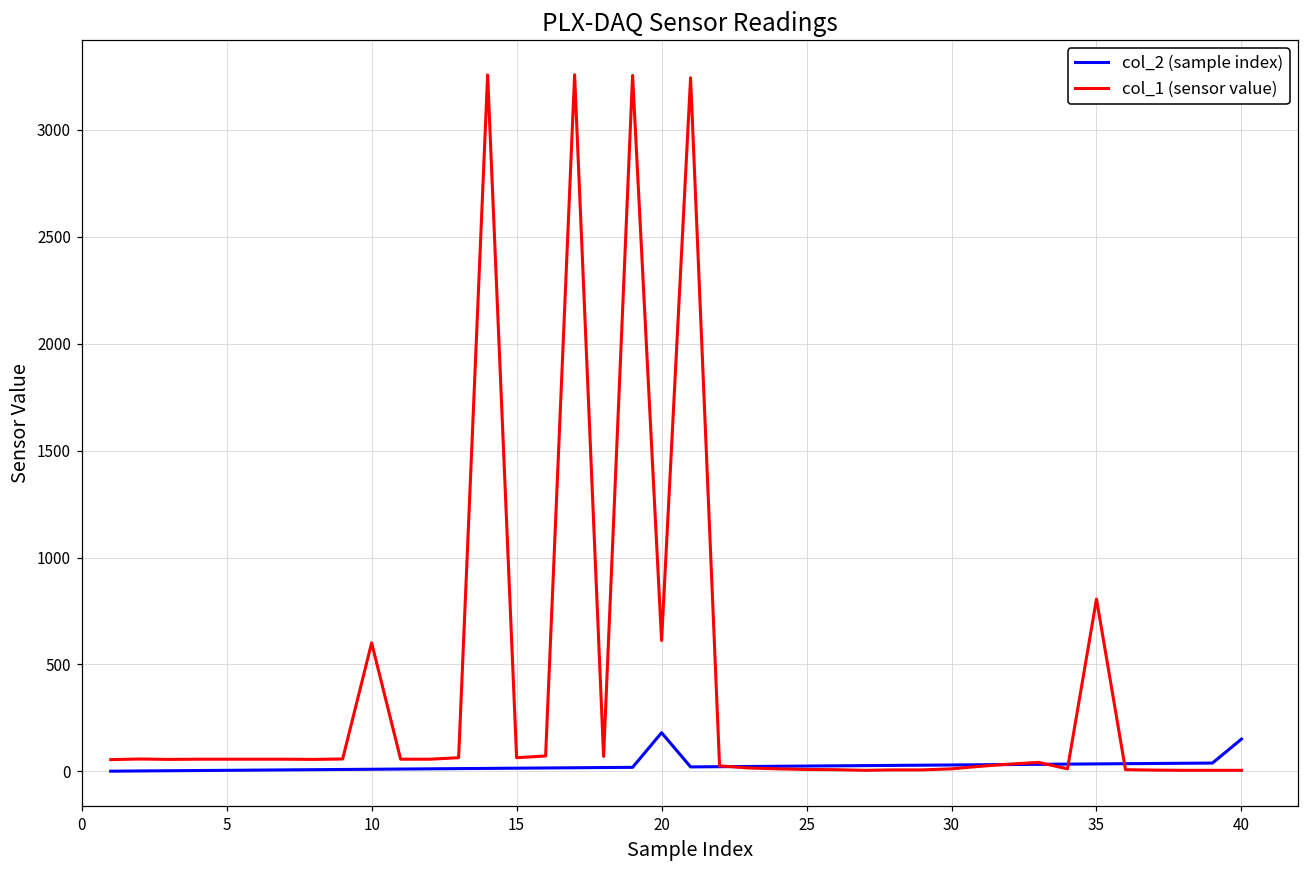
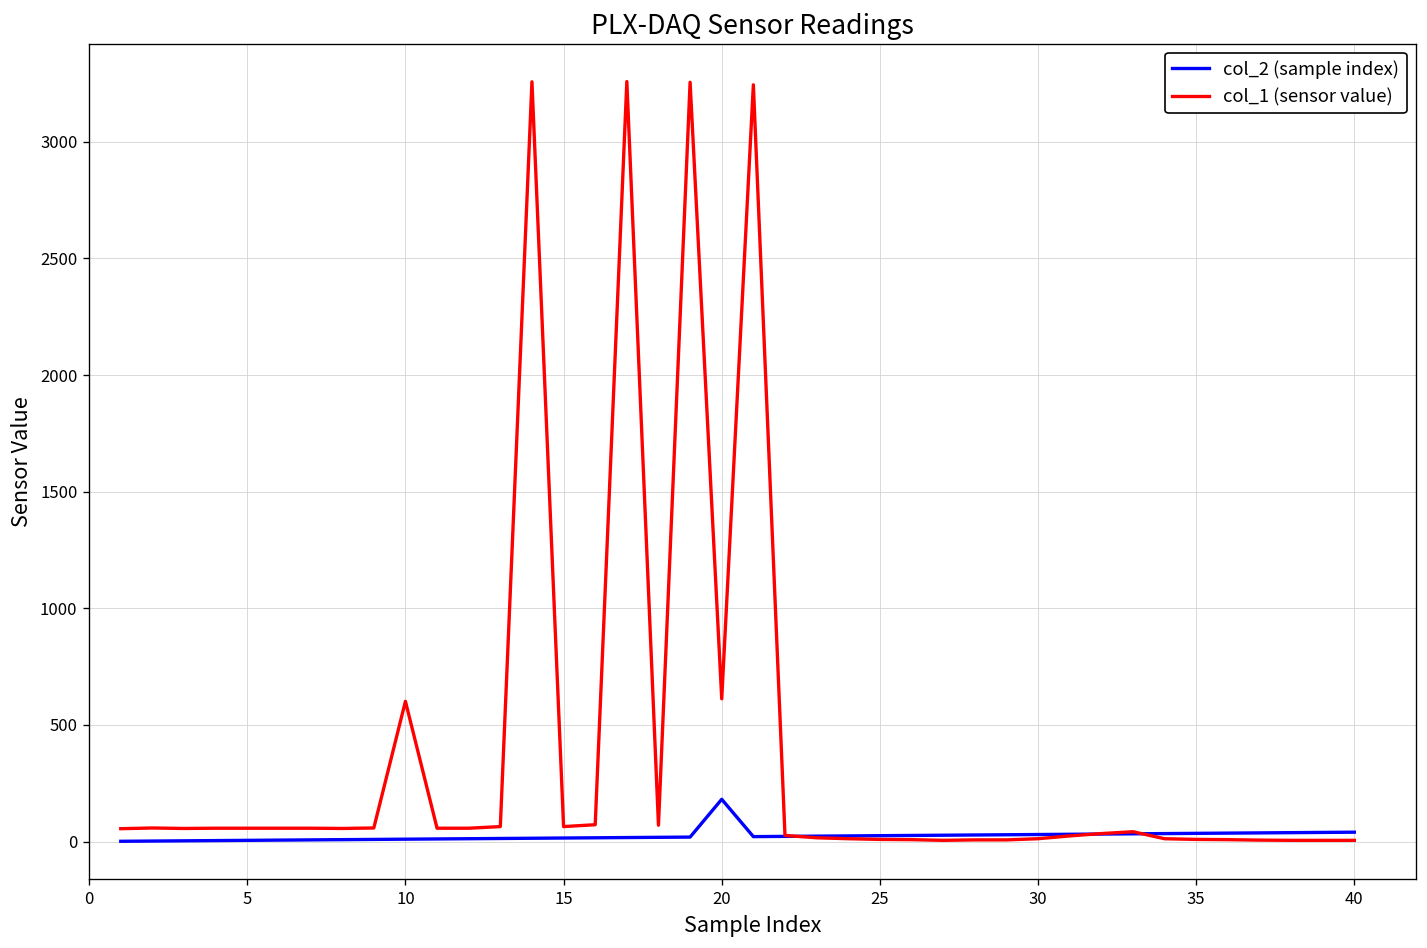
col_1 (sensor value), 35: 810 -> 10
col_2 (sample index), 40: 150 -> 40
